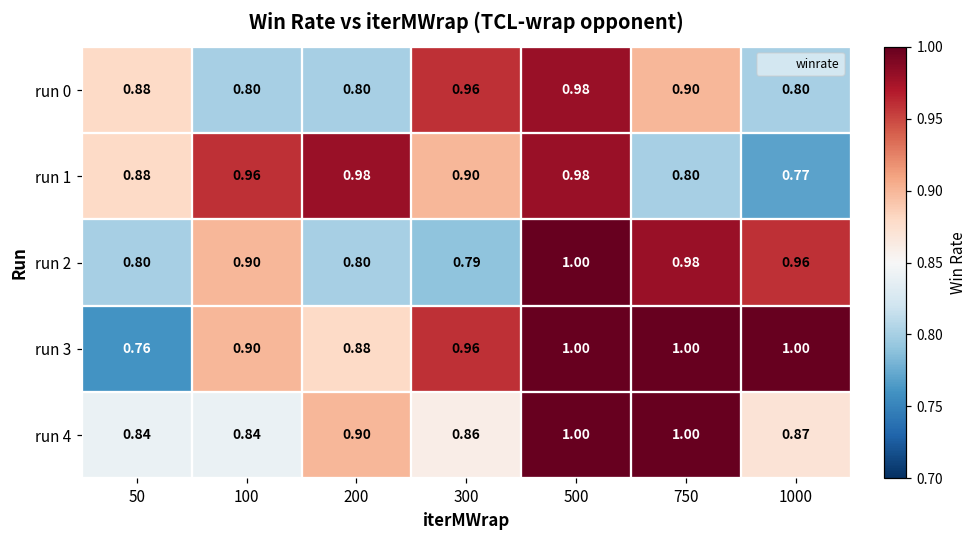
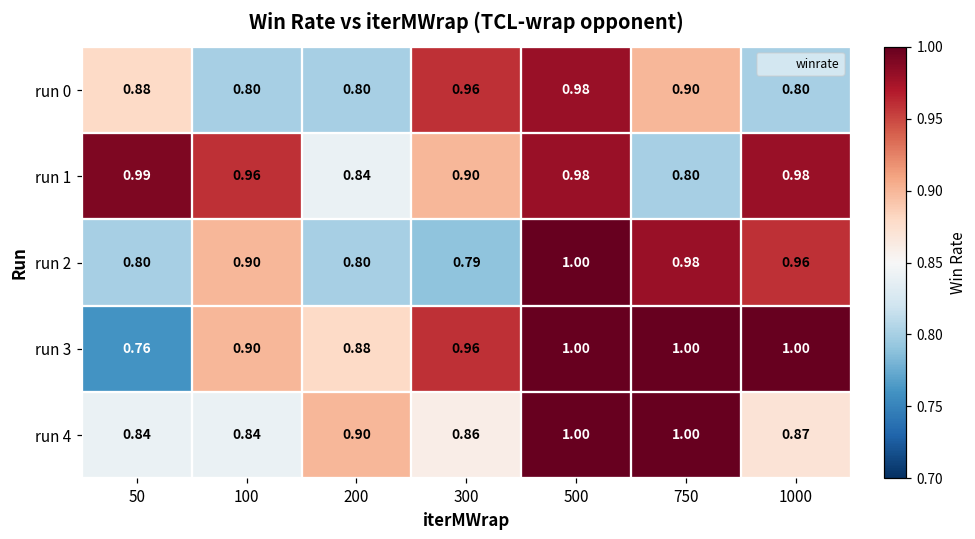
run 1, 50: 0.88 -> 0.99
run 1, 200: 0.98 -> 0.84
run 1, 1000: 0.77 -> 0.98
